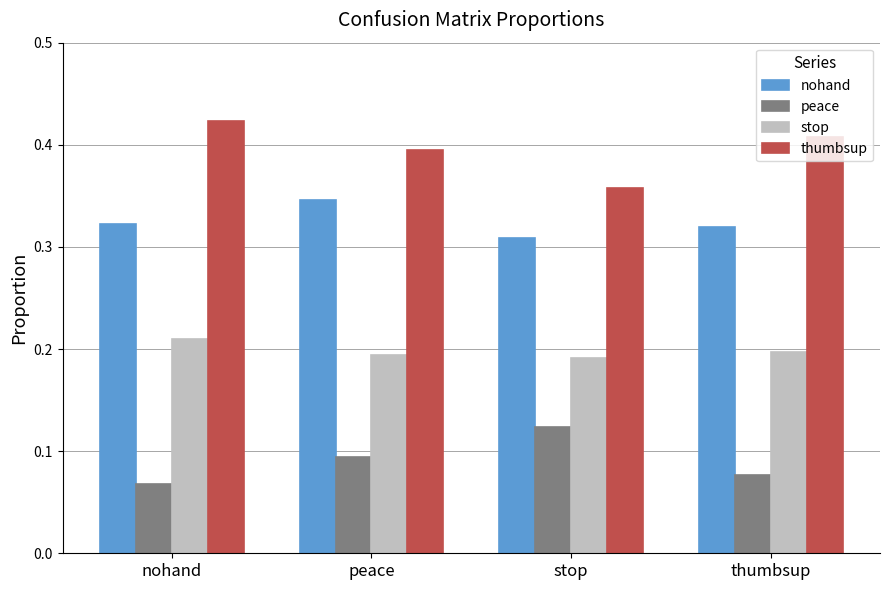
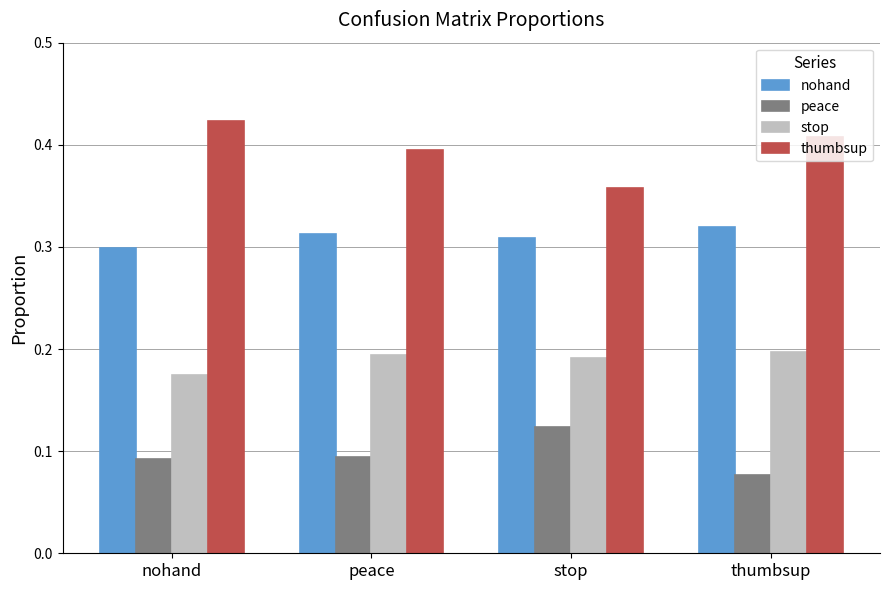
nohand, nohand: 0.323 -> 0.299
peace, nohand: 0.068 -> 0.092
stop, nohand: 0.210 -> 0.175
nohand, peace: 0.346 -> 0.313
